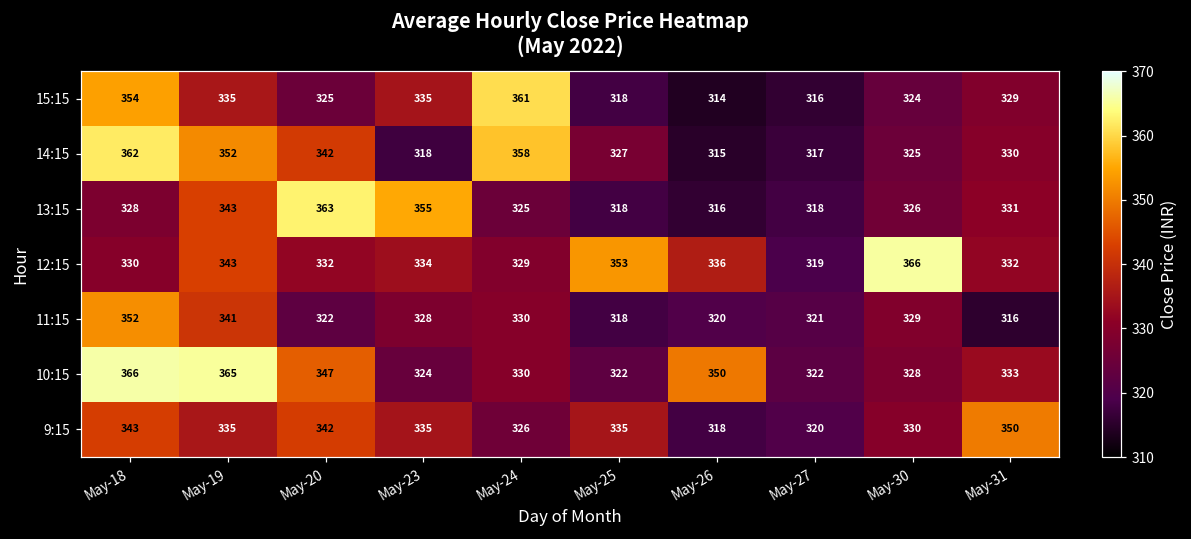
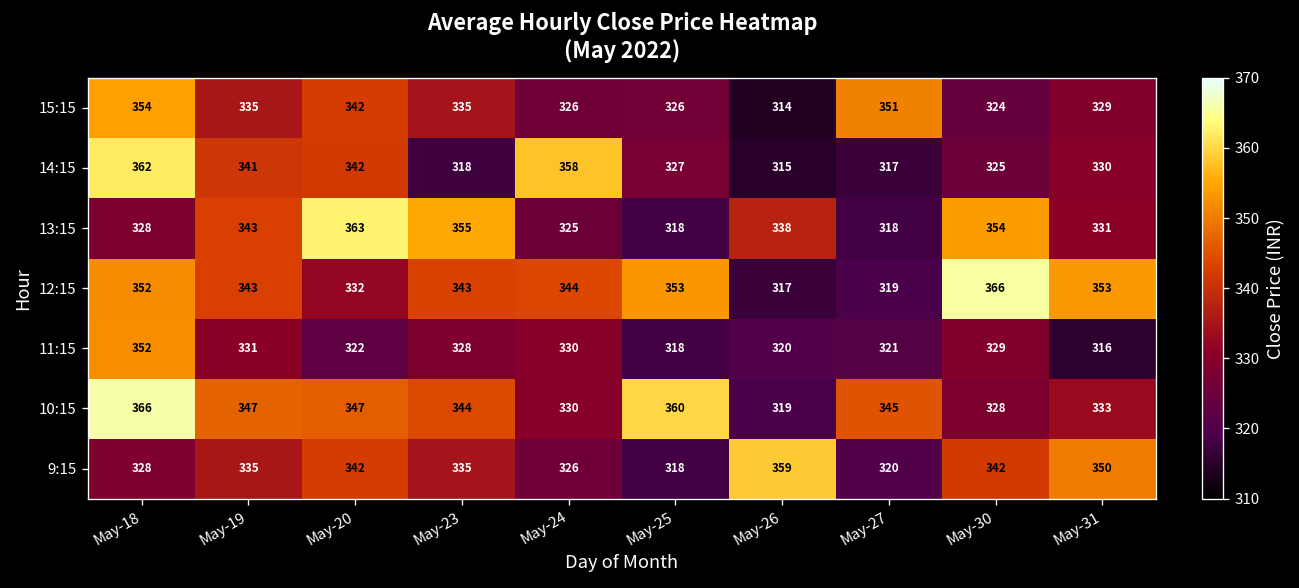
15:15, May-20: 325 -> 342
15:15, May-24: 361 -> 326
15:15, May-25: 318 -> 326
15:15, May-27: 316 -> 351
14:15, May-19: 352 -> 341
13:15, May-26: 316 -> 338
13:15, May-30: 326 -> 354
12:15, May-18: 330 -> 352
12:15, May-23: 334 -> 343
12:15, May-24: 329 -> 344
12:15, May-26: 336 -> 317
12:15, May-31: 332 -> 353
11:15, May-19: 341 -> 331
10:15, May-19: 365 -> 347
10:15, May-23: 324 -> 344
10:15, May-25: 322 -> 360
10:15, May-26: 350 -> 319
10:15, May-27: 322 -> 345
9:15, May-18: 343 -> 328
9:15, May-25: 335 -> 318
9:15, May-26: 318 -> 359
9:15, May-30: 330 -> 342
